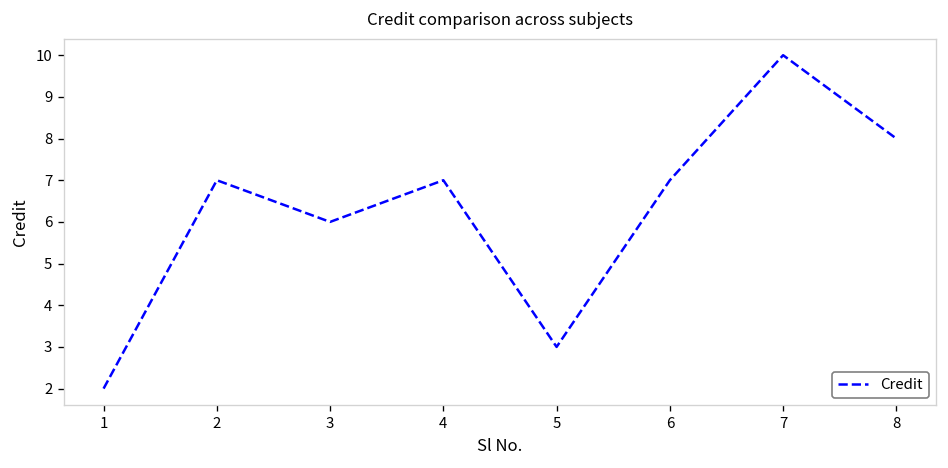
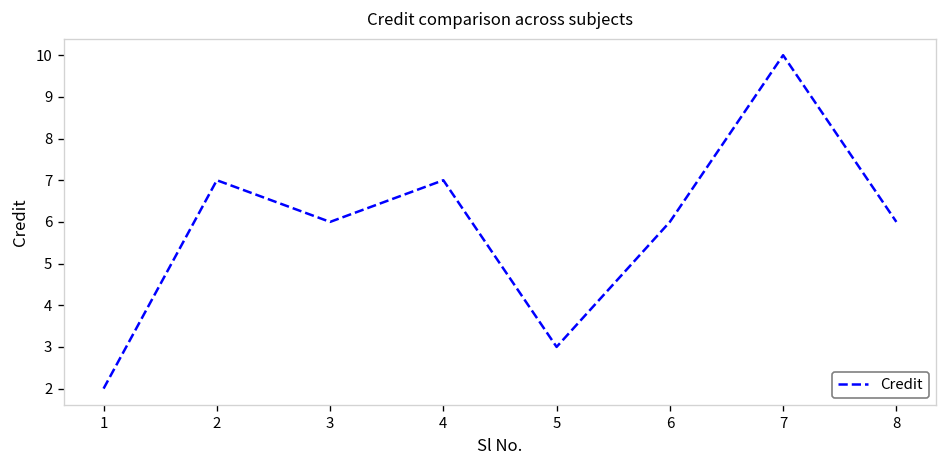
6: 7 -> 6
8: 8 -> 6
